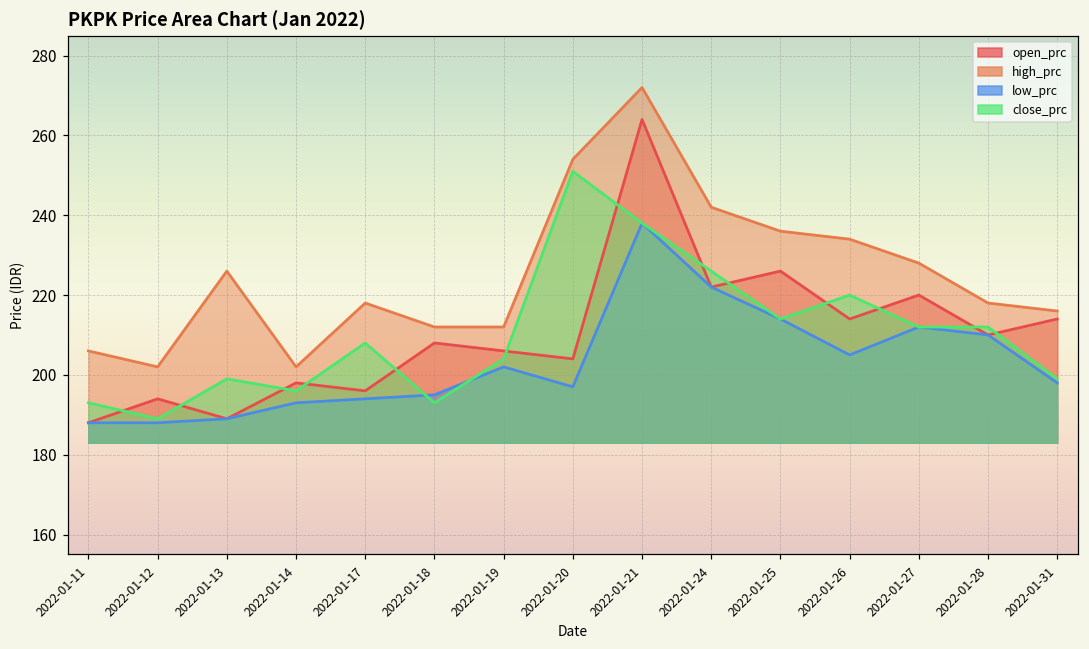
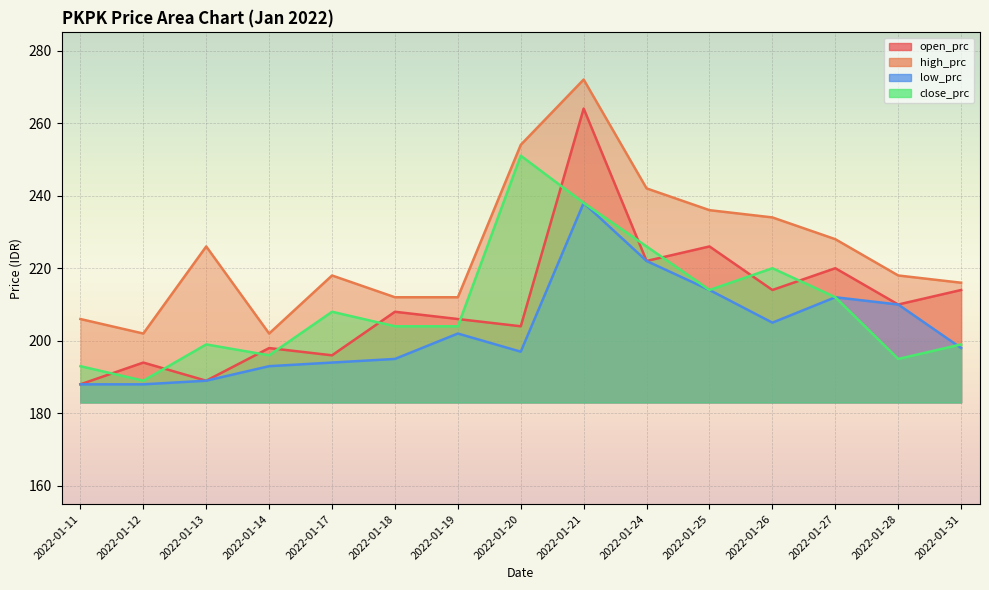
close_prc, 2022-01-18: 193 -> 204
close_prc, 2022-01-28: 212 -> 195
